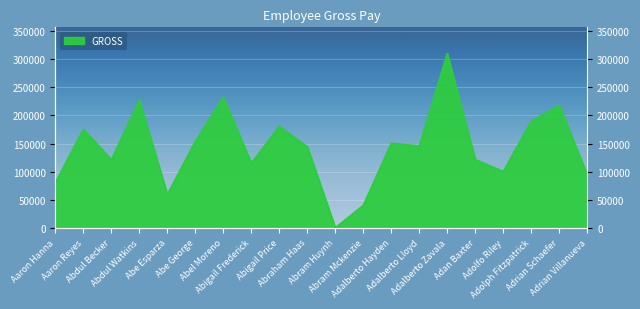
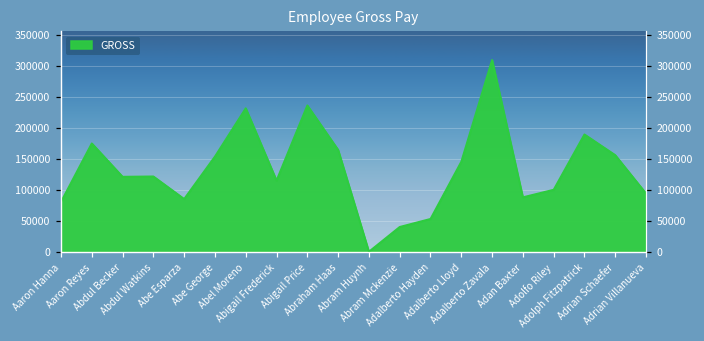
Abdul Watkins: 230000 -> 120000
Abe Esparza: 60000 -> 90000
Abigail Price: 180000 -> 240000
Abraham Haas: 140000 -> 160000
Adalberto Hayden: 150000 -> 50000
Adan Baxter: 120000 -> 90000
Adrian Schaefer: 220000 -> 160000
